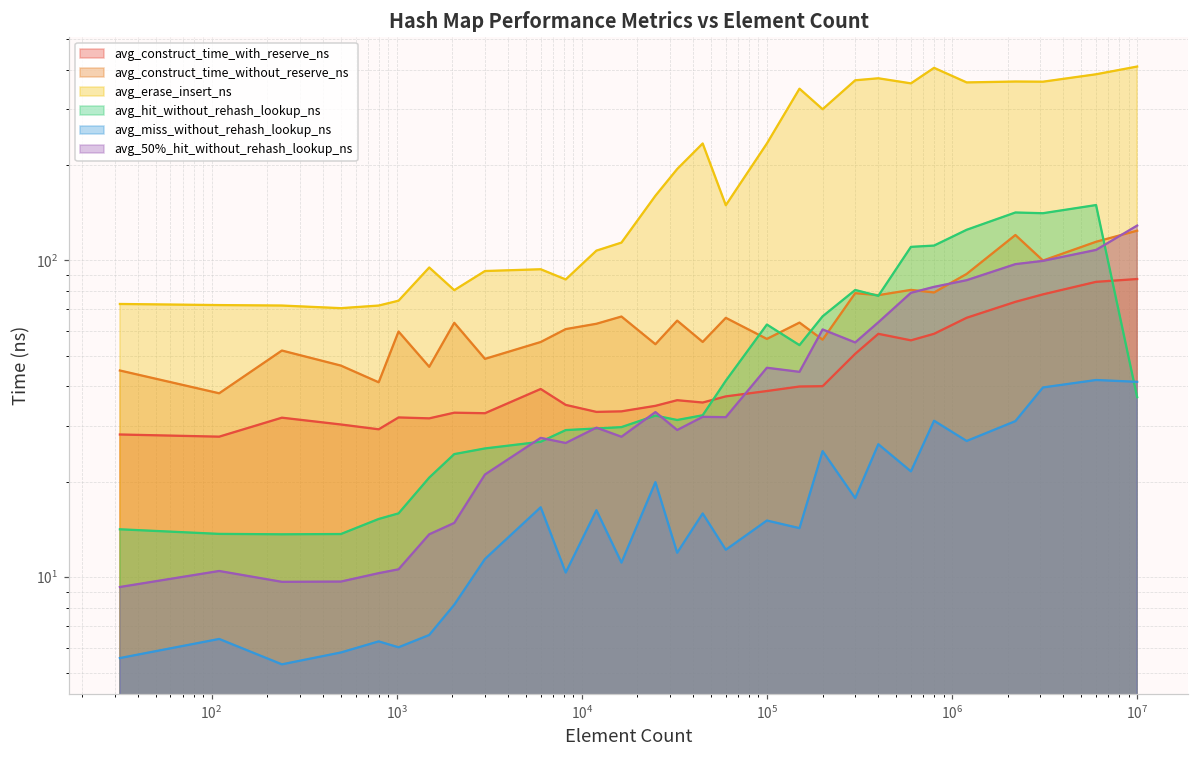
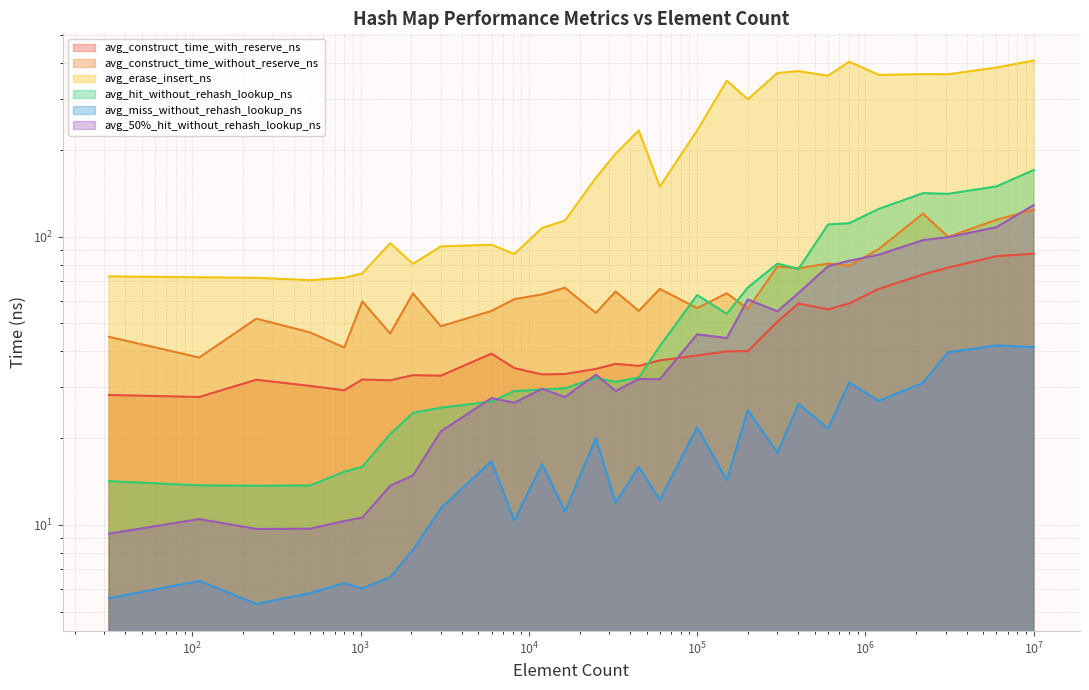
avg_miss_without_rehash_lookup_ns, 10^5: 15 -> 22
avg_hit_without_rehash_lookup_ns, 10^7: 37 -> 170
